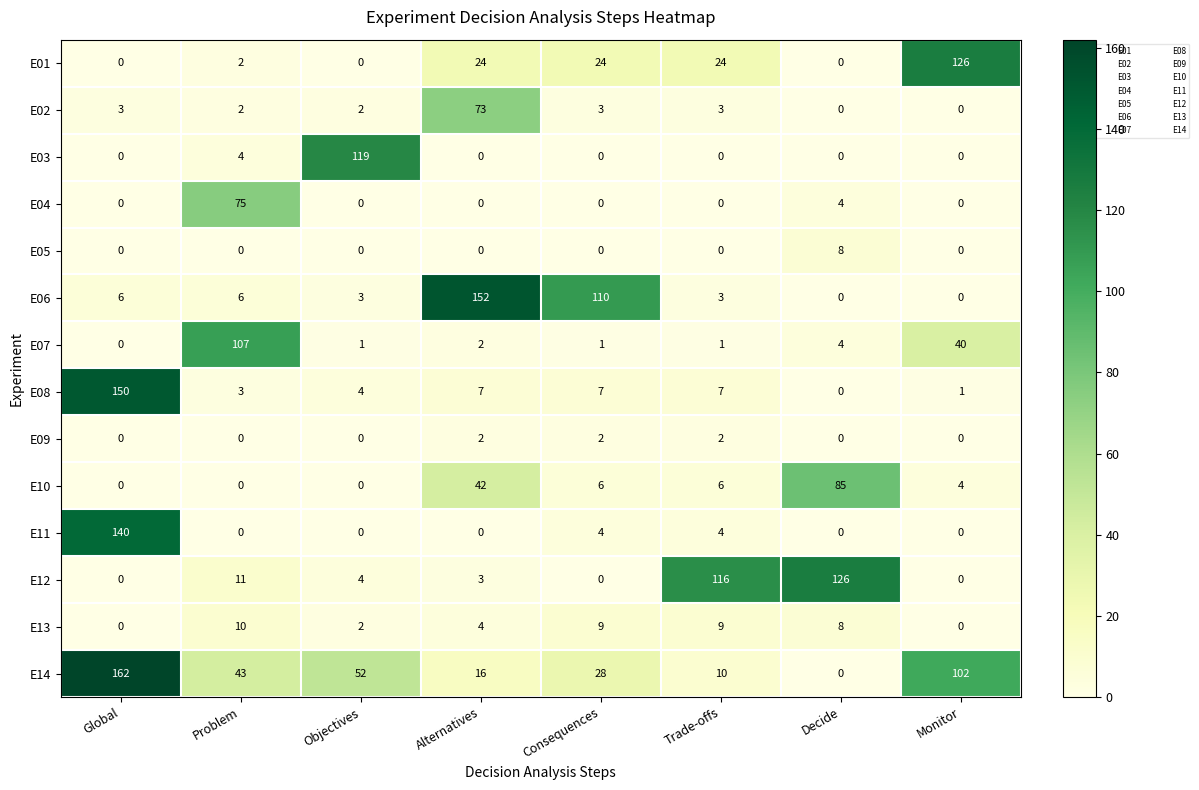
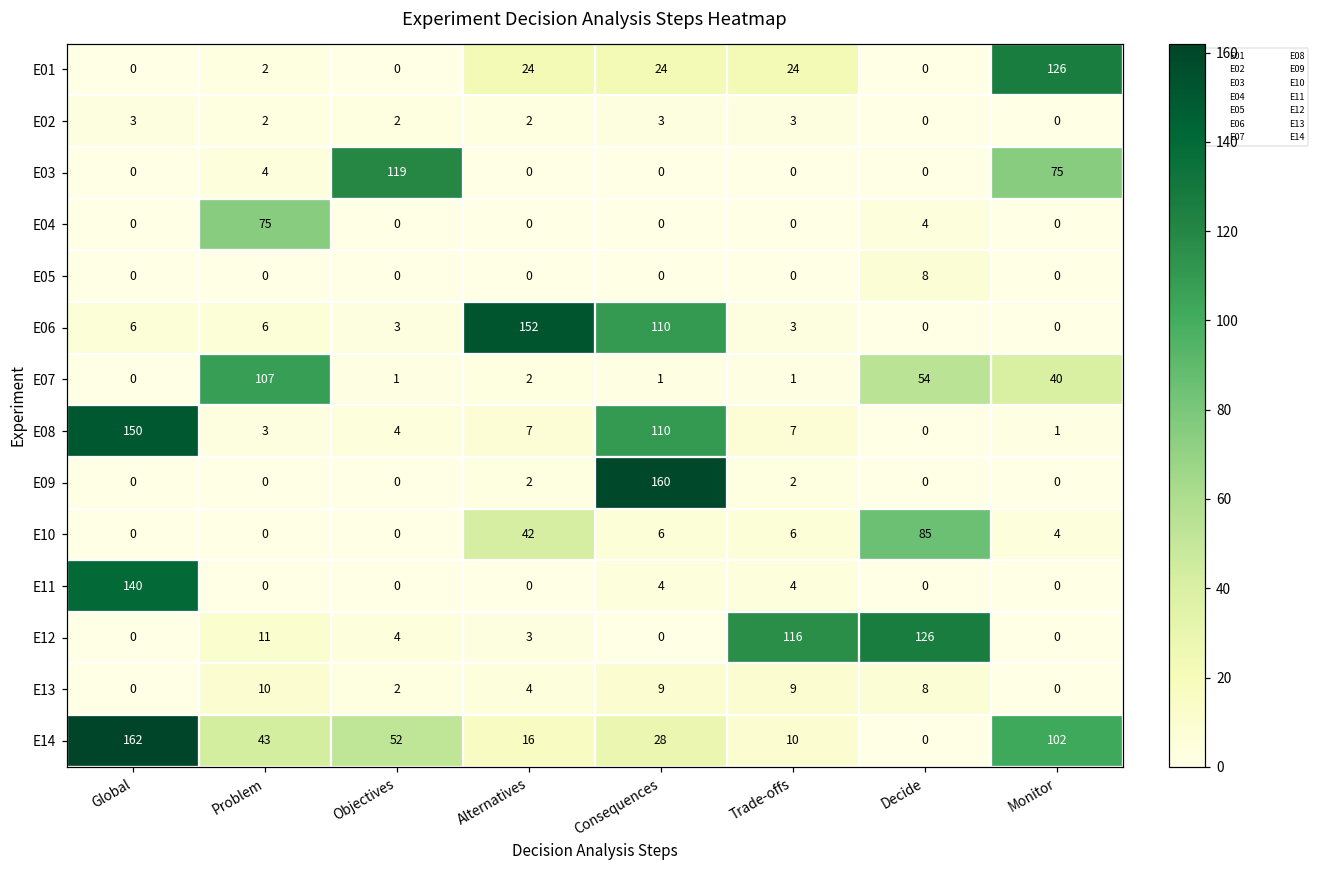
E02, Alternatives: 73 -> 2
E03, Monitor: 0 -> 75
E07, Decide: 4 -> 54
E08, Consequences: 7 -> 110
E09, Consequences: 2 -> 160
